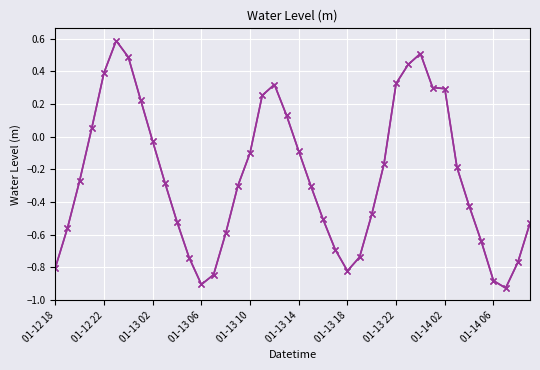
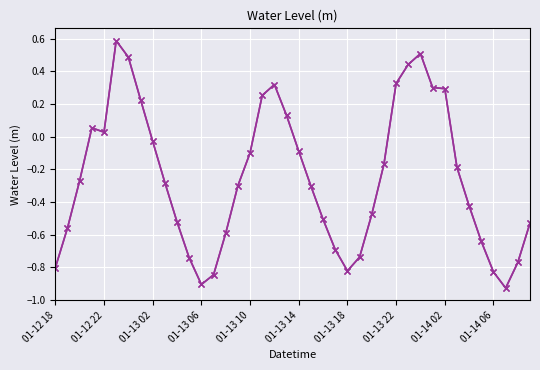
01-12 22: 0.39 -> 0.03
01-14 06: -0.88 -> -0.83
